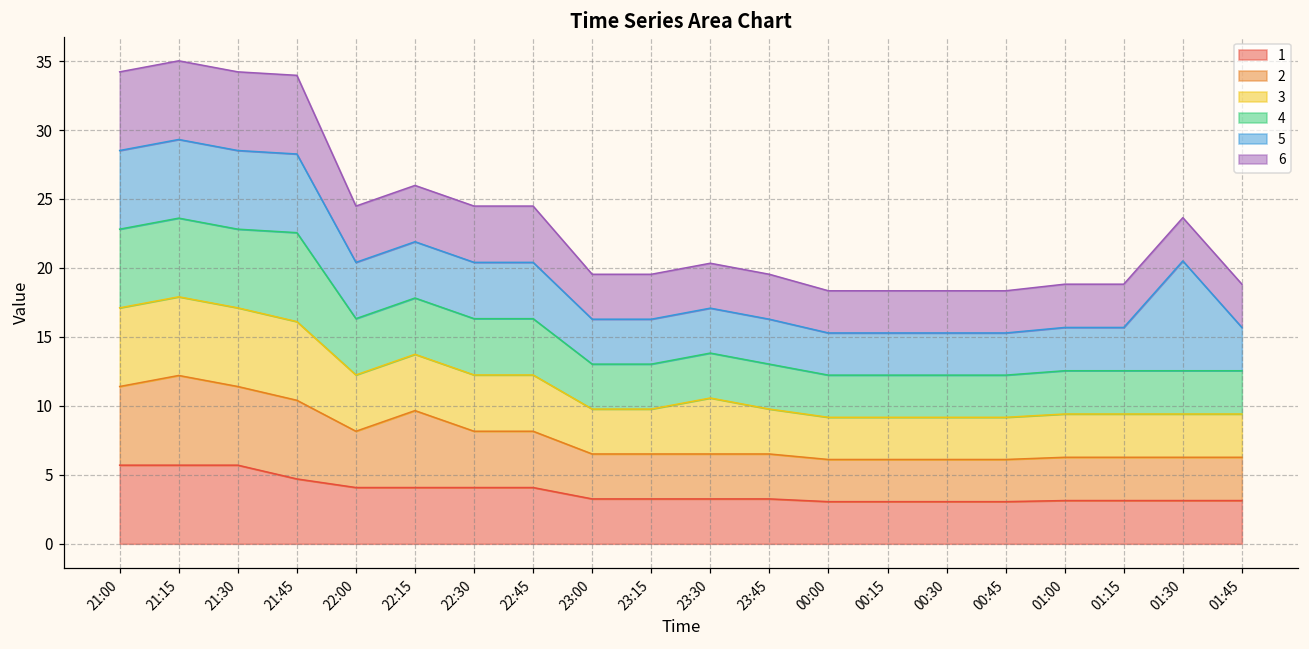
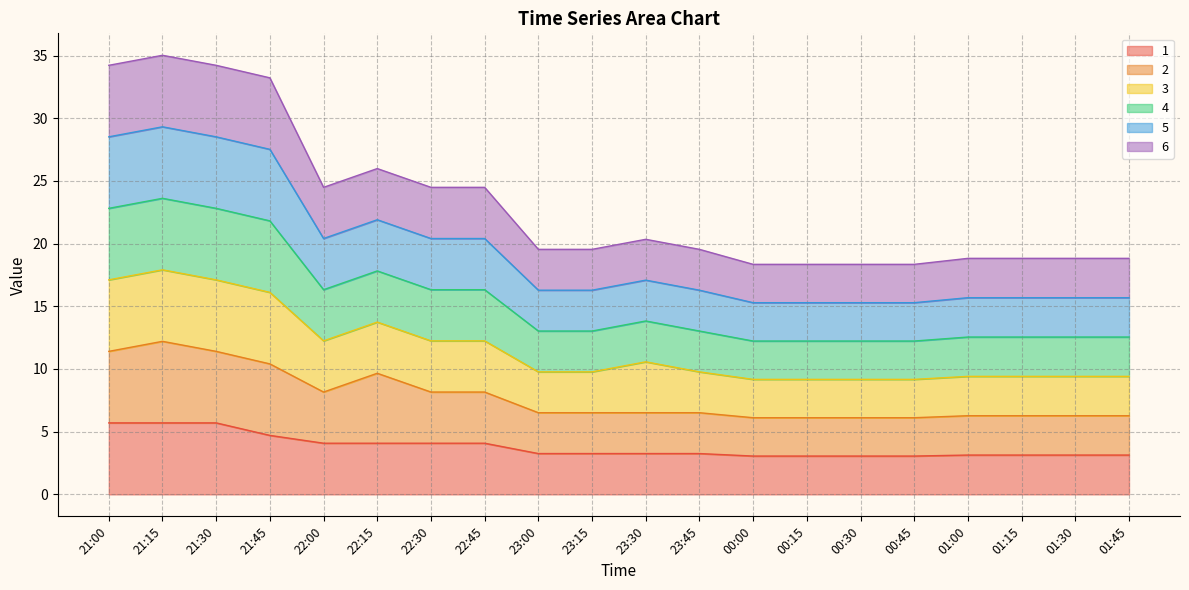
4, 21:45: 6.4 -> 5.7
5, 01:30: 8.0 -> 3.1
